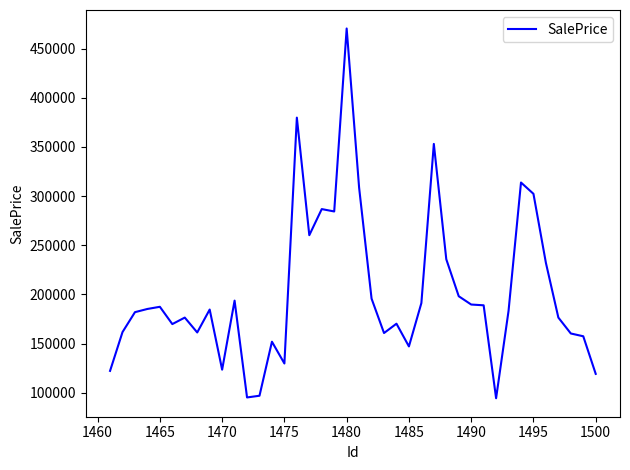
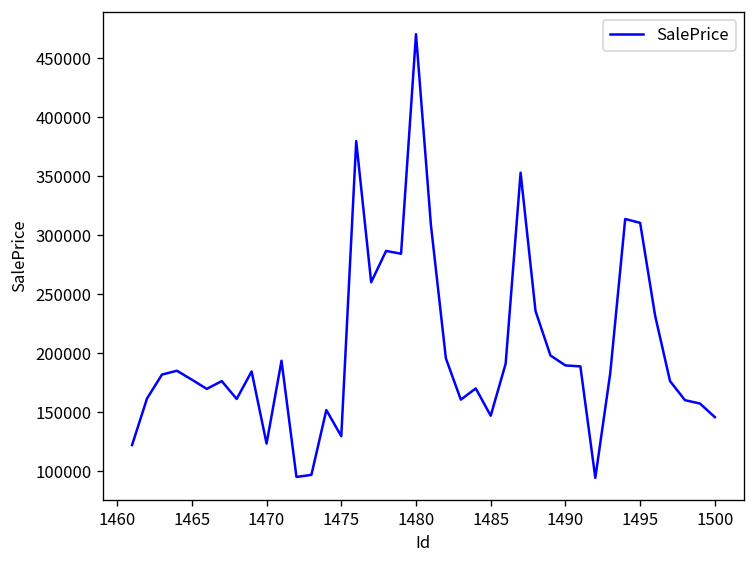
1465: 190000 -> 180000
1495: 300000 -> 310000
1500: 120000 -> 150000
